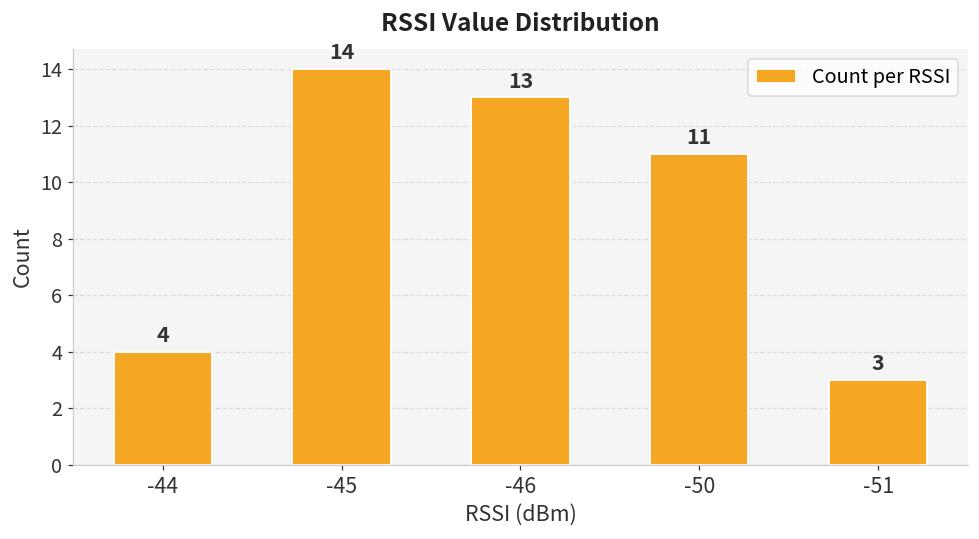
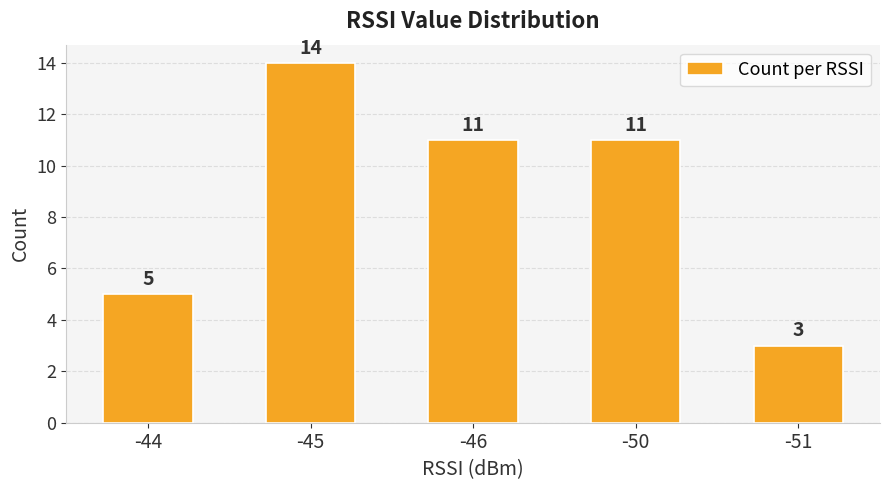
-44: 4 -> 5
-46: 13 -> 11
